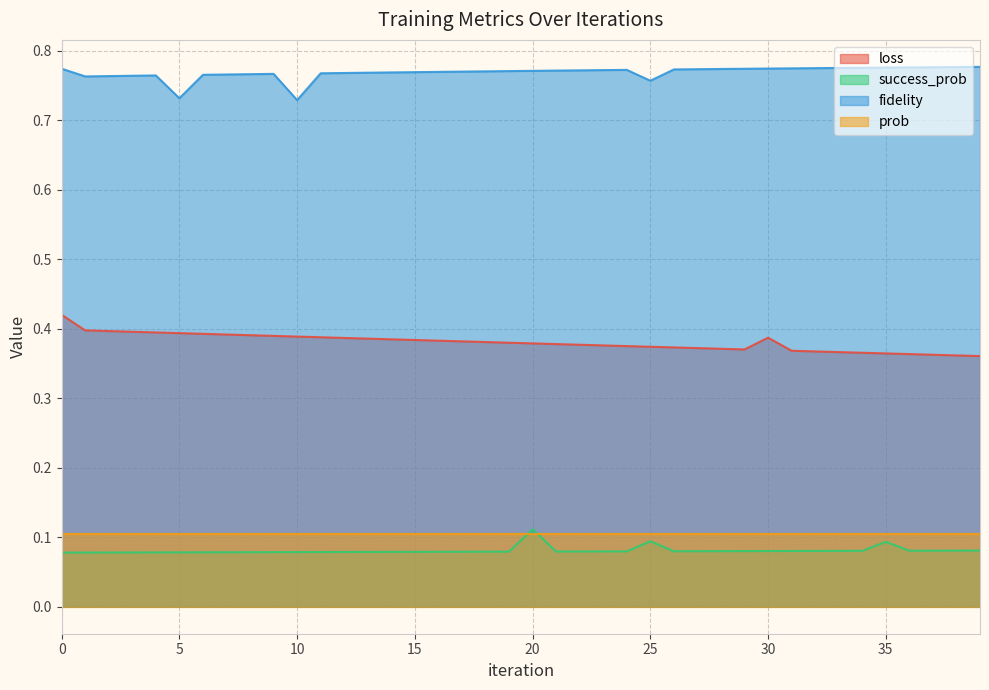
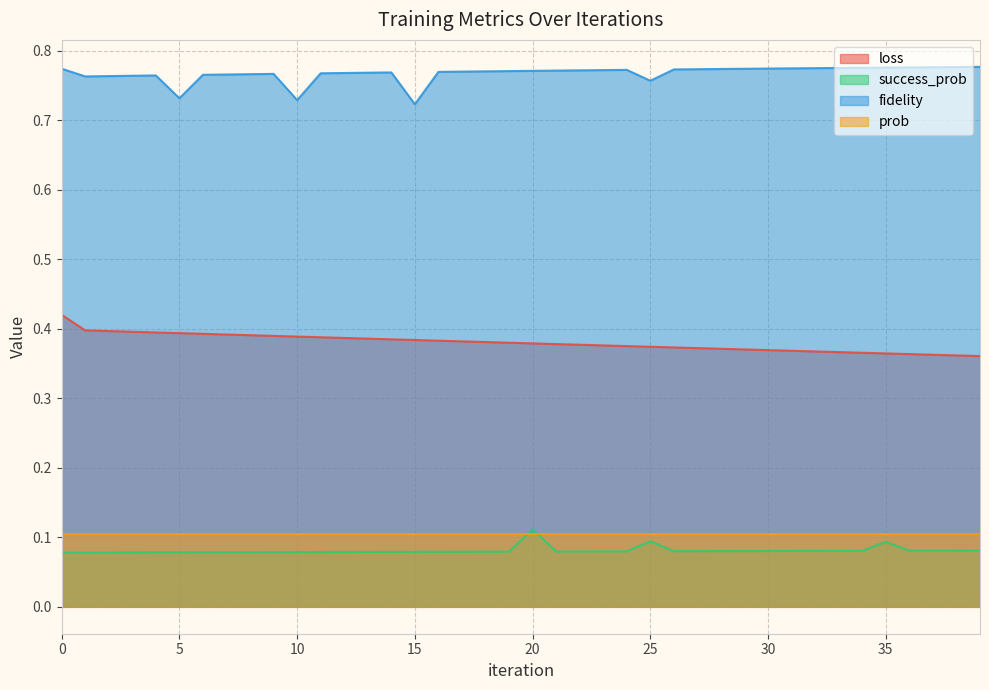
fidelity, 15: 0.77 -> 0.72
loss, 30: 0.39 -> 0.37
